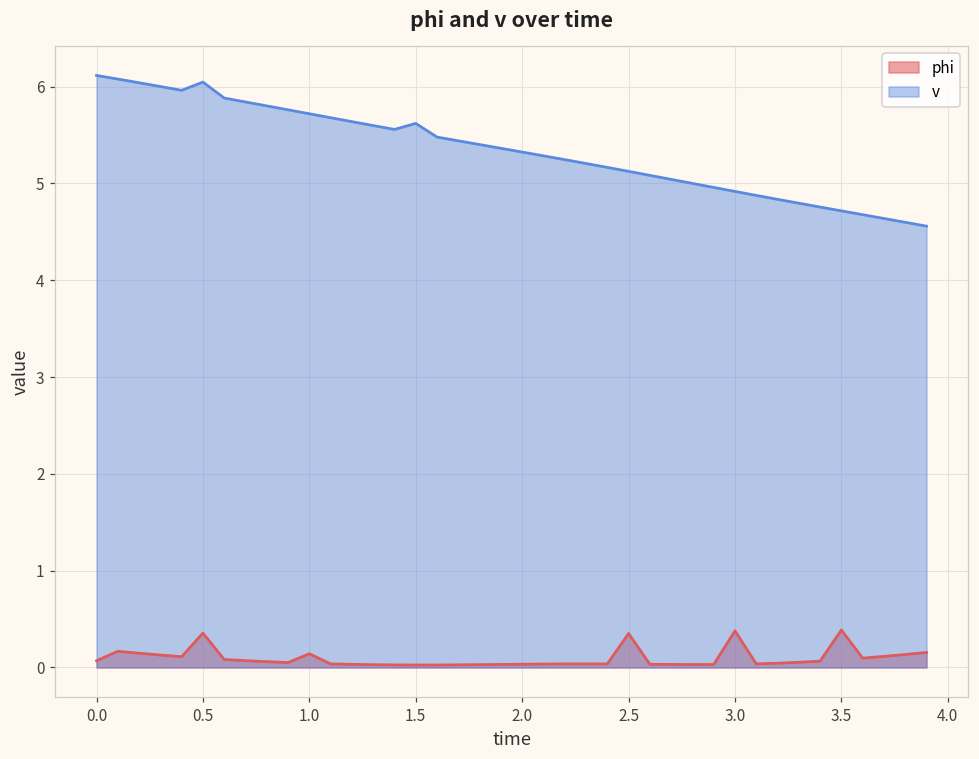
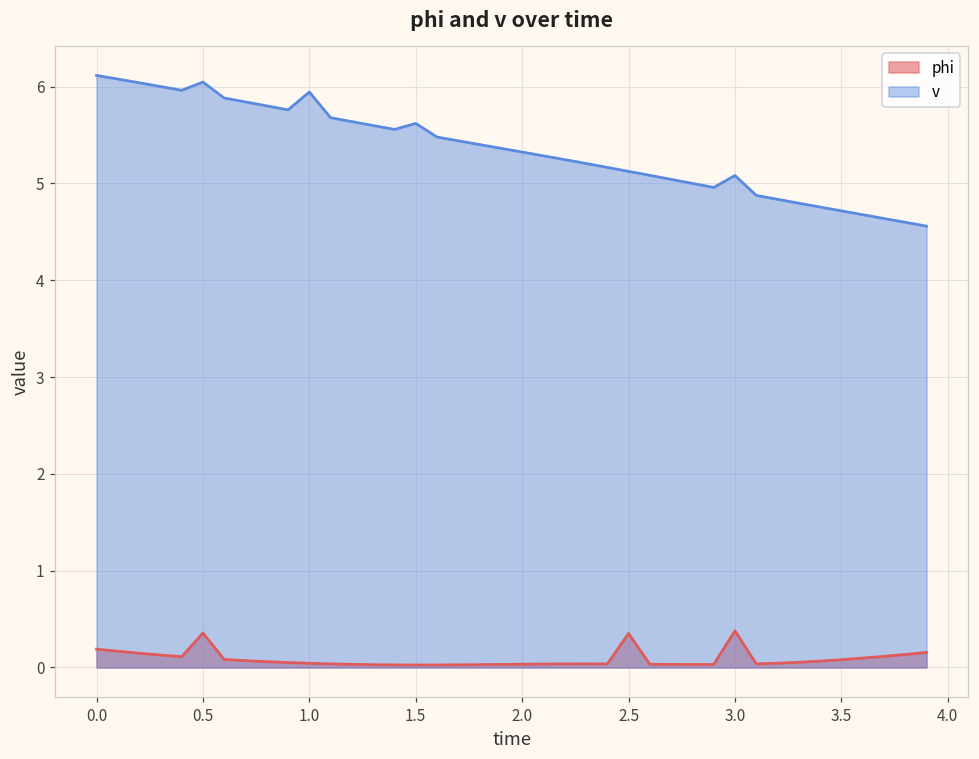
phi, 0.0: 0.1 -> 0.2
phi, 1.0: 0.1 -> 0.0
v, 1.0: 5.7 -> 5.9
v, 3.0: 4.9 -> 5.1
phi, 3.5: 0.4 -> 0.1
